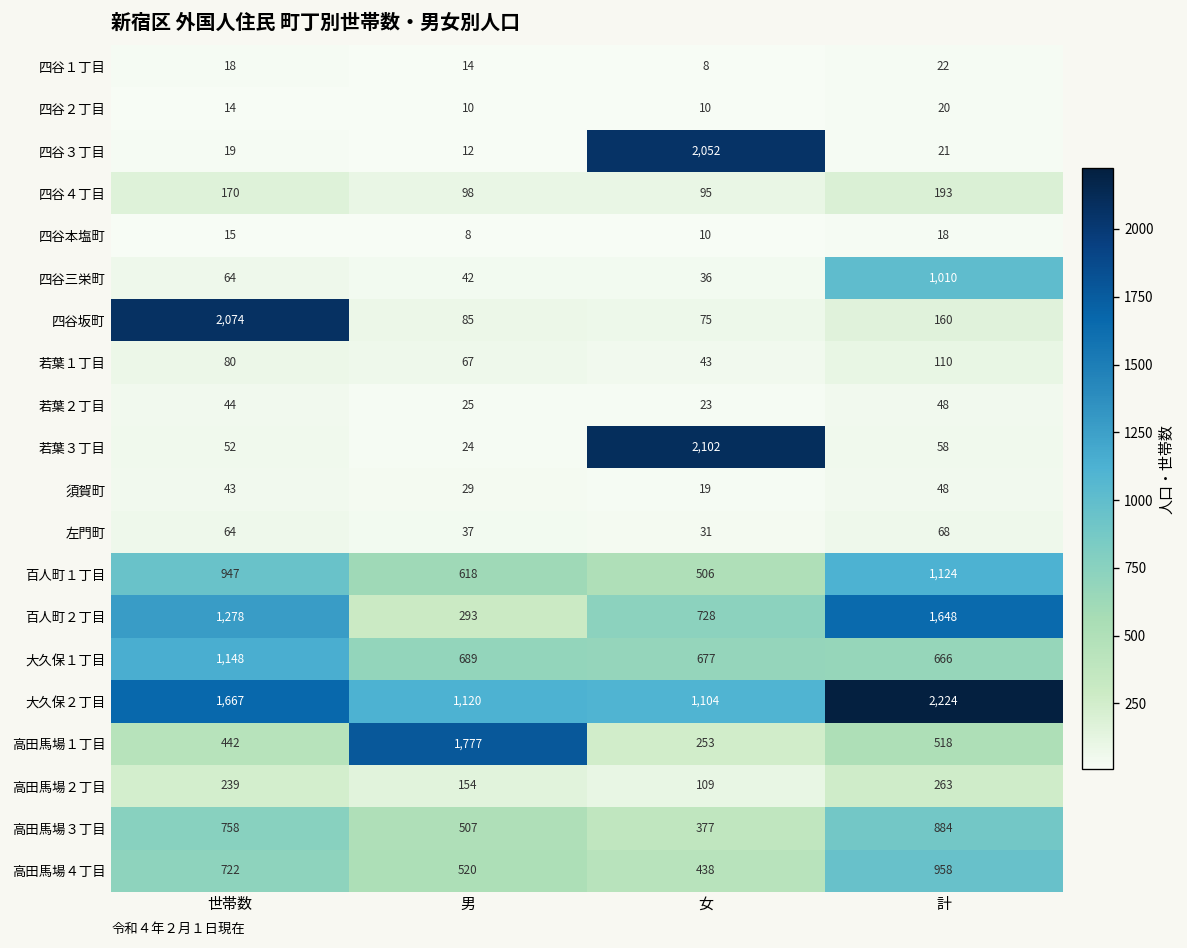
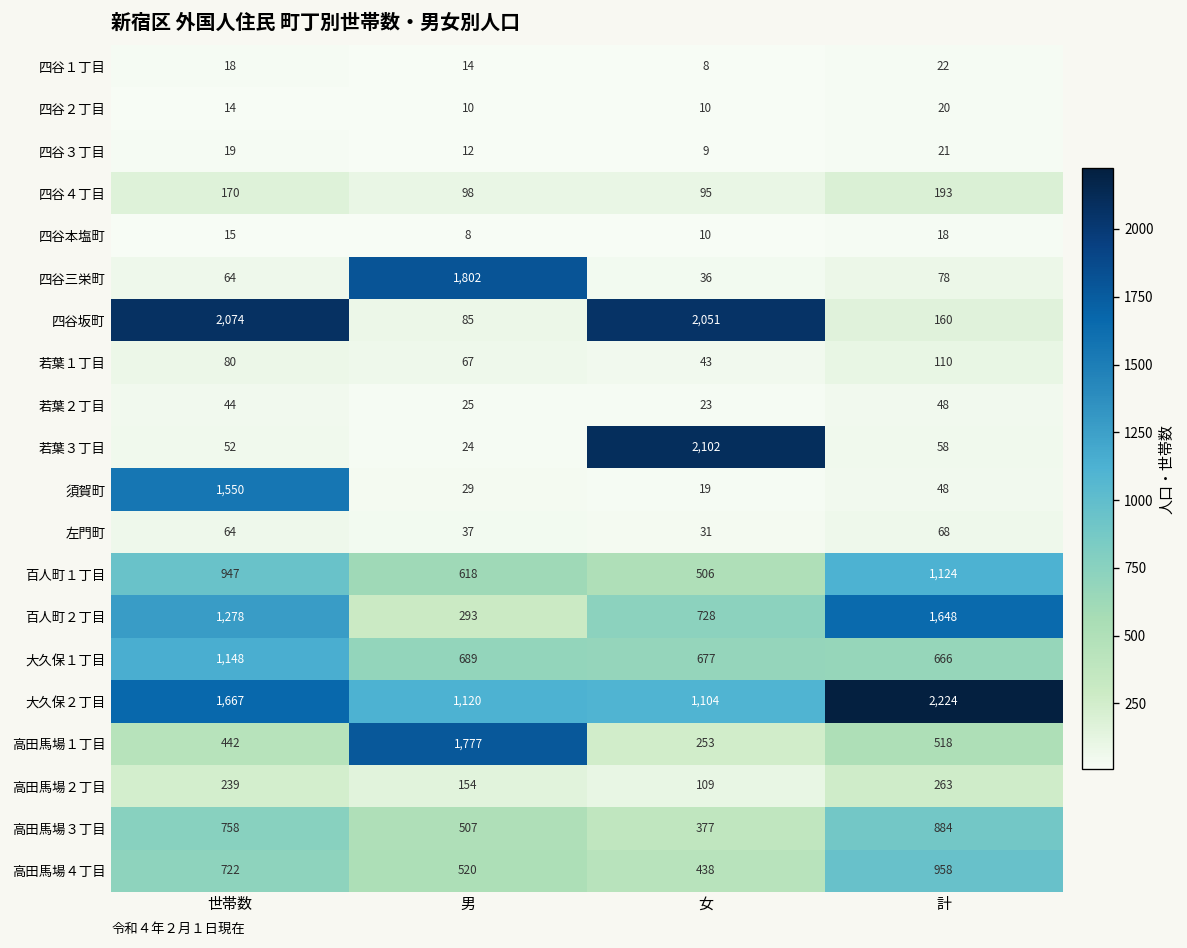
四谷３丁目, 女: 2,052 -> 9
四谷三栄町, 男: 42 -> 1,802
四谷三栄町, 計: 1,010 -> 78
四谷坂町, 女: 75 -> 2,051
須賀町, 世帯数: 43 -> 1,550
